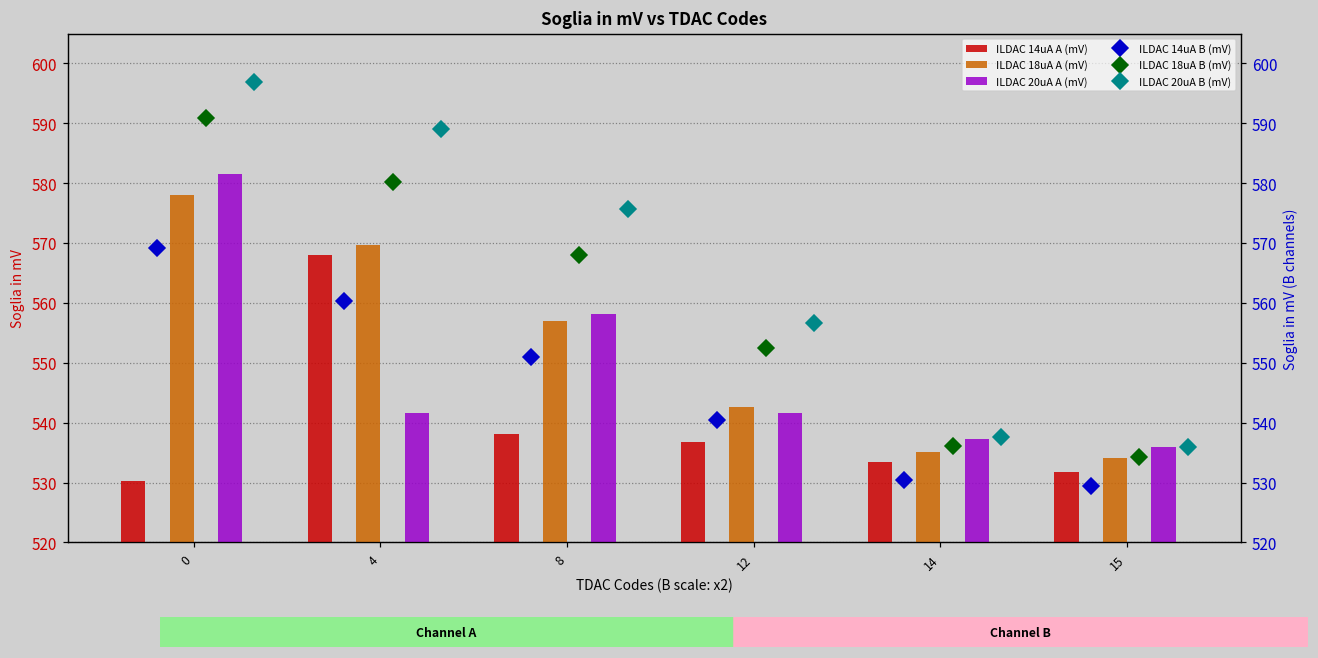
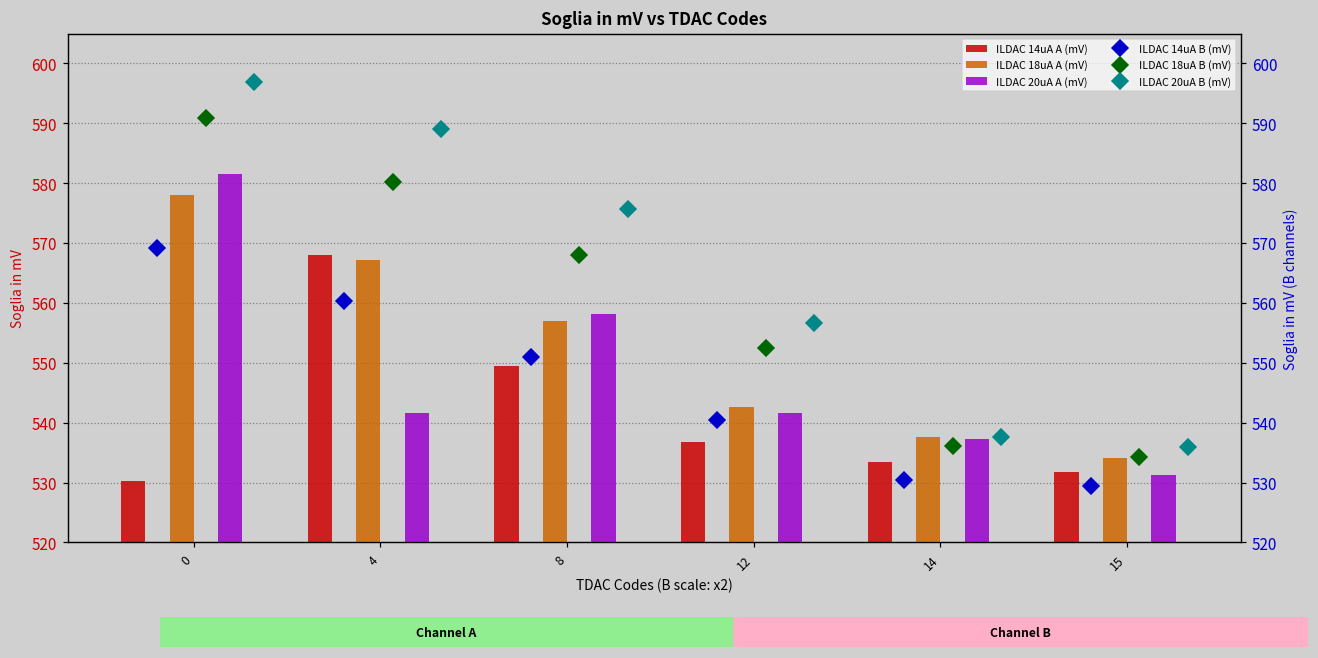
ILDAC 18uA A (mV), 4: 570 -> 567
ILDAC 14uA A (mV), 8: 538 -> 549
ILDAC 18uA A (mV), 14: 535 -> 538
ILDAC 20uA A (mV), 15: 536 -> 531
